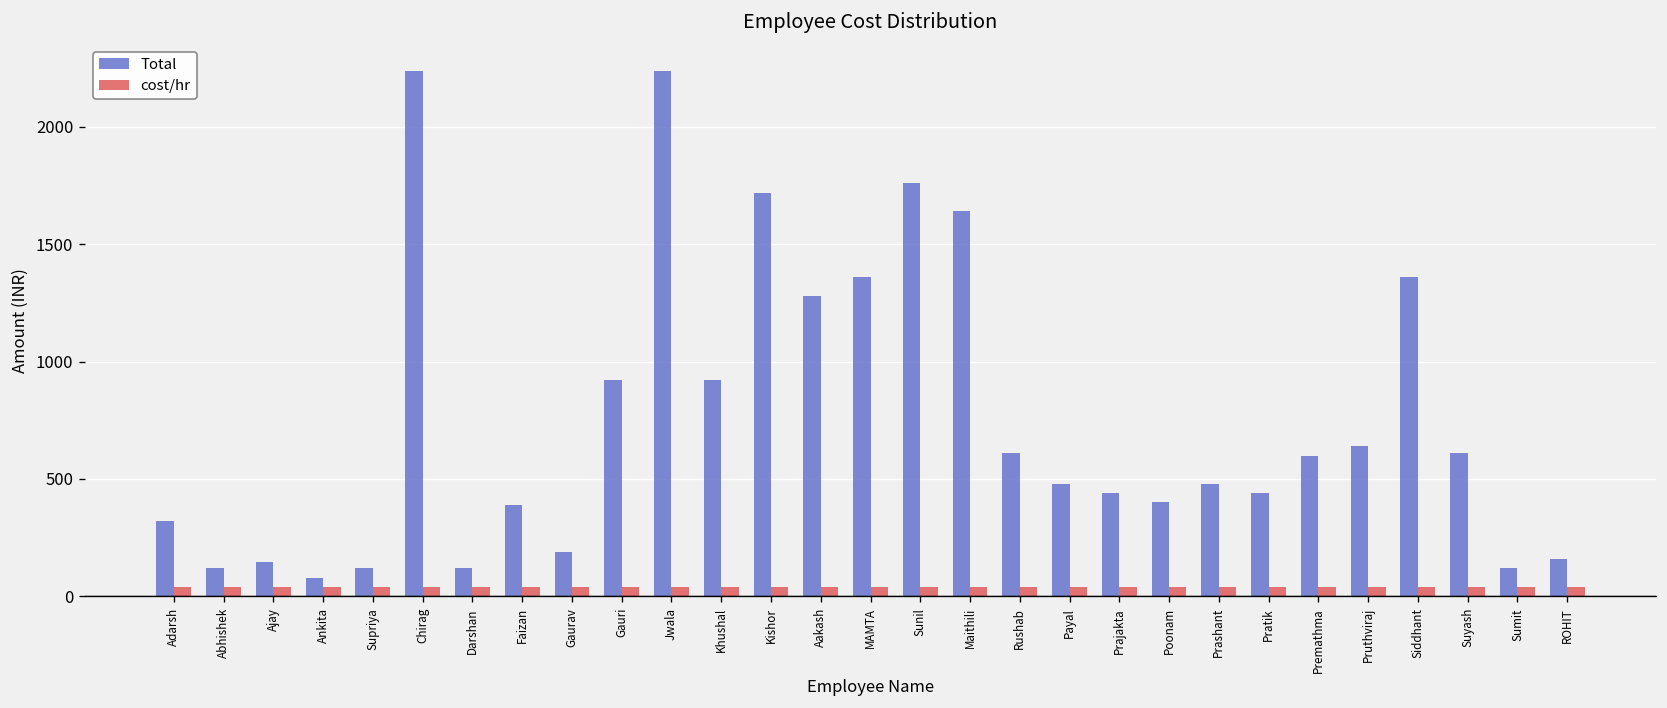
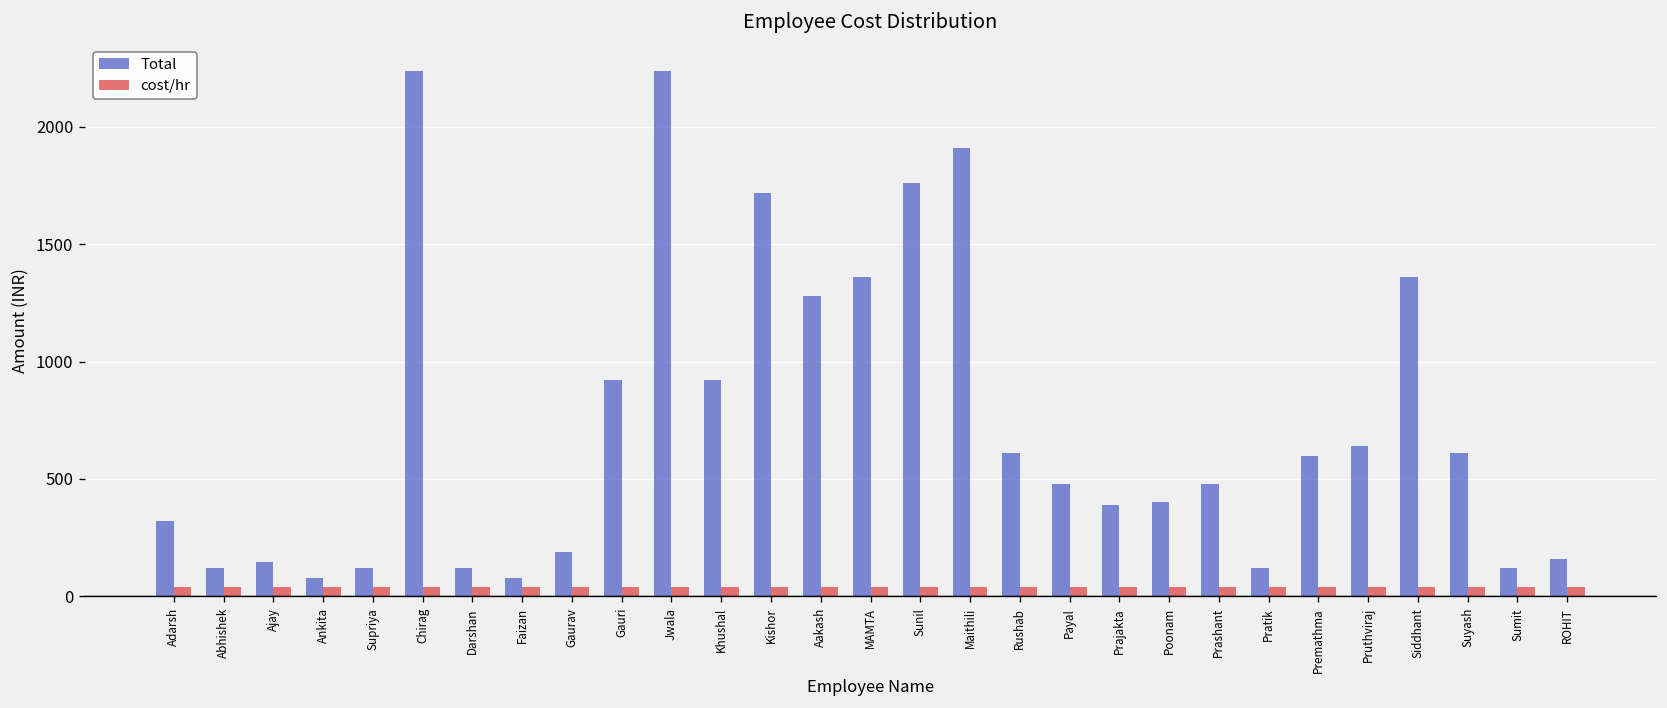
Total, Faizan: 390 -> 80
Total, Maithili: 1640 -> 1910
Total, Prajakta: 440 -> 390
Total, Pratik: 440 -> 120
